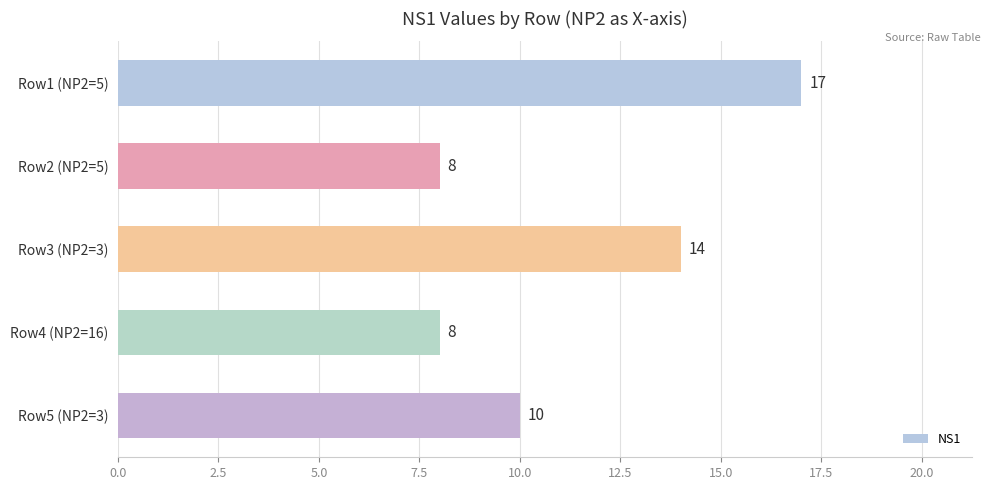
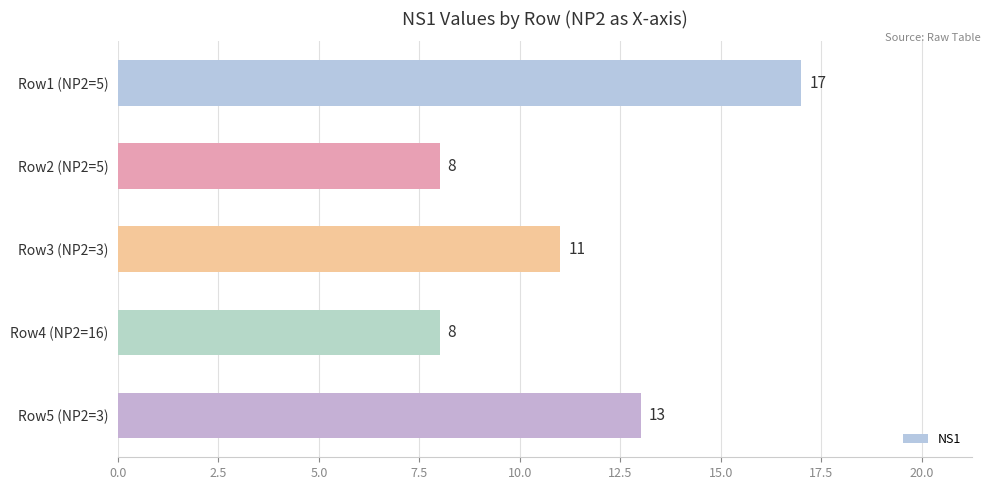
Row3 (NP2=3): 14 -> 11
Row5 (NP2=3): 10 -> 13
